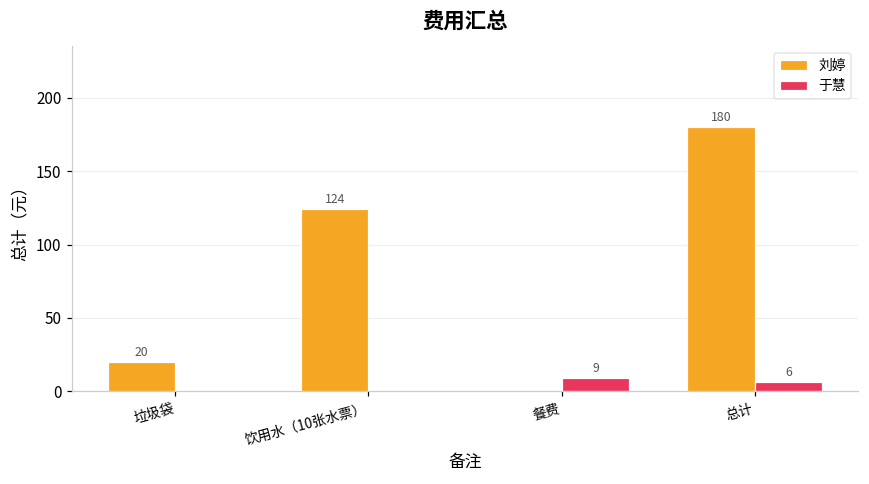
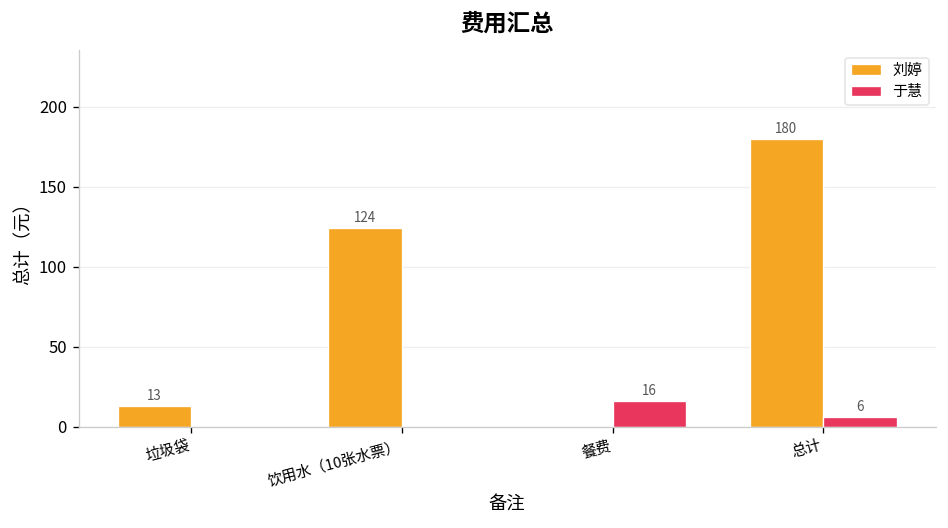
刘婷, 垃圾袋: 20 -> 13
于慧, 餐费: 9 -> 16
